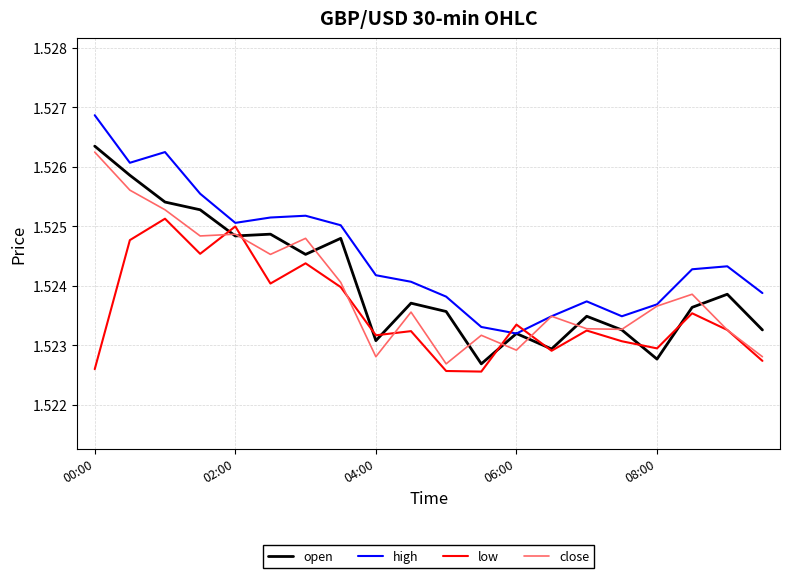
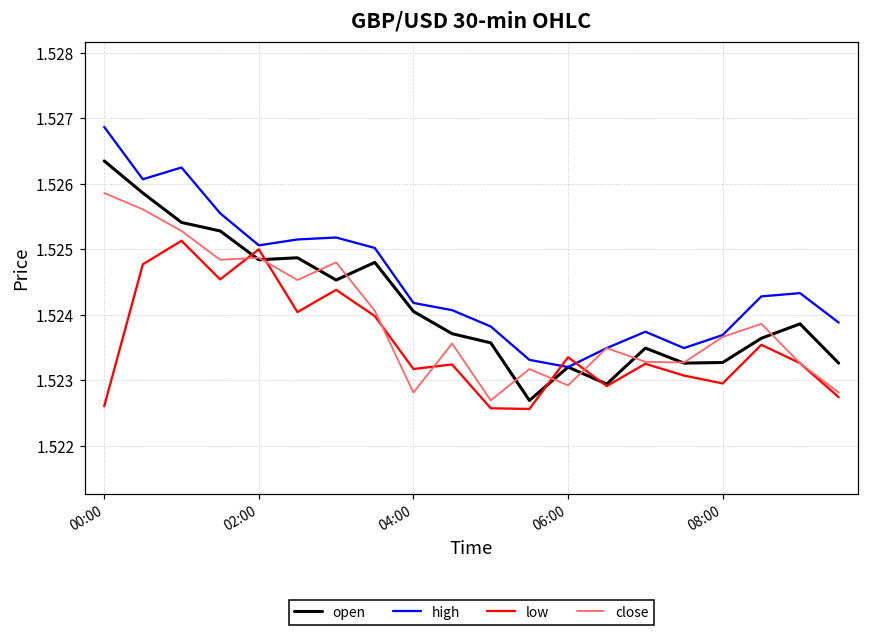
close, 00:00: 1.5263 -> 1.5259
open, 04:00: 1.5231 -> 1.5241
open, 08:00: 1.5228 -> 1.5233
